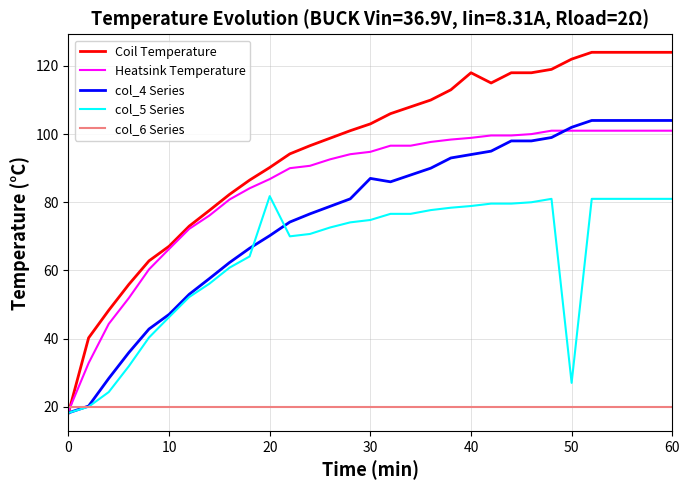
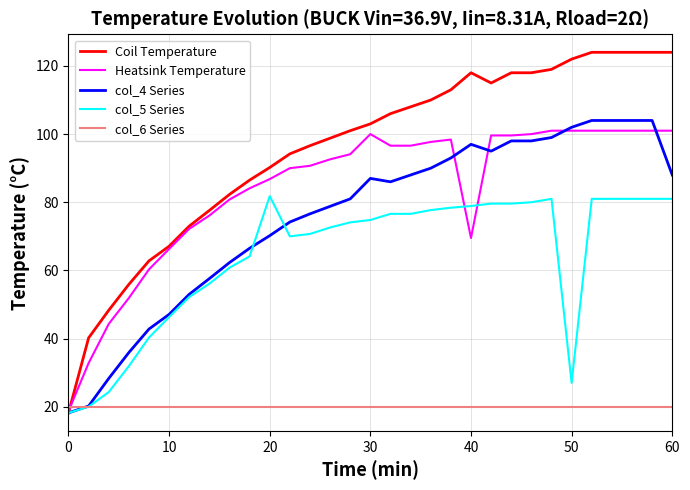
Heatsink Temperature, 30: 95 -> 100
Heatsink Temperature, 40: 99 -> 70
col_4 Series, 40: 94 -> 97
col_4 Series, 60: 104 -> 88
